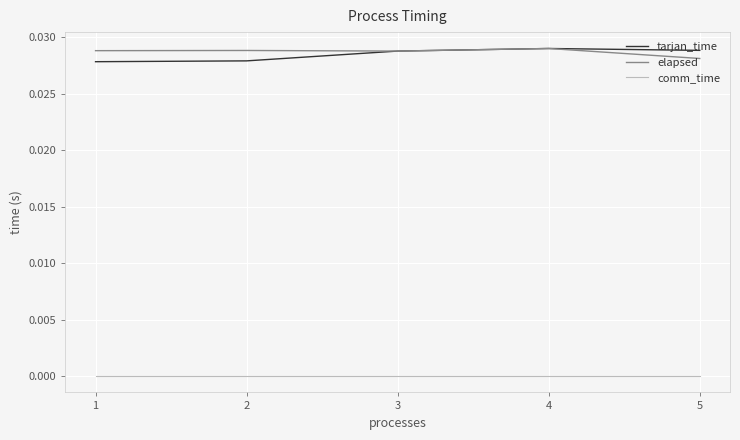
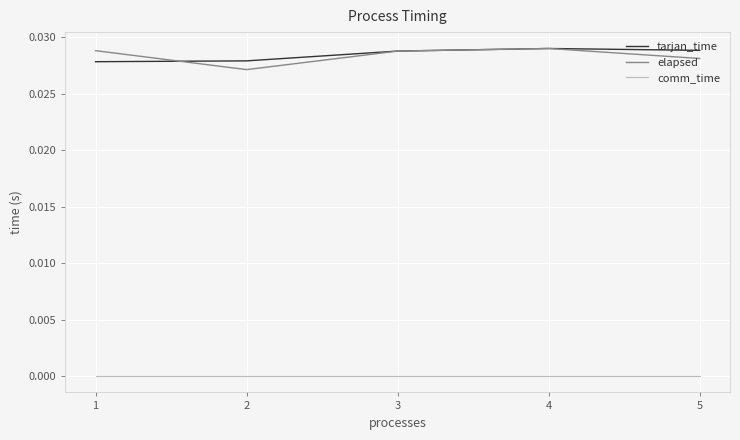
elapsed, 2: 0.0288 -> 0.0271
